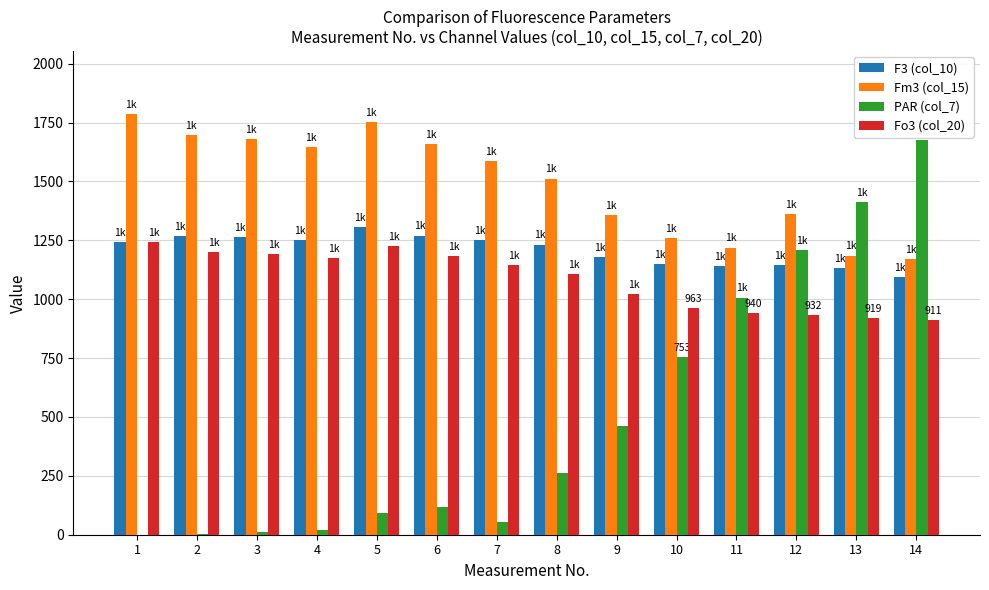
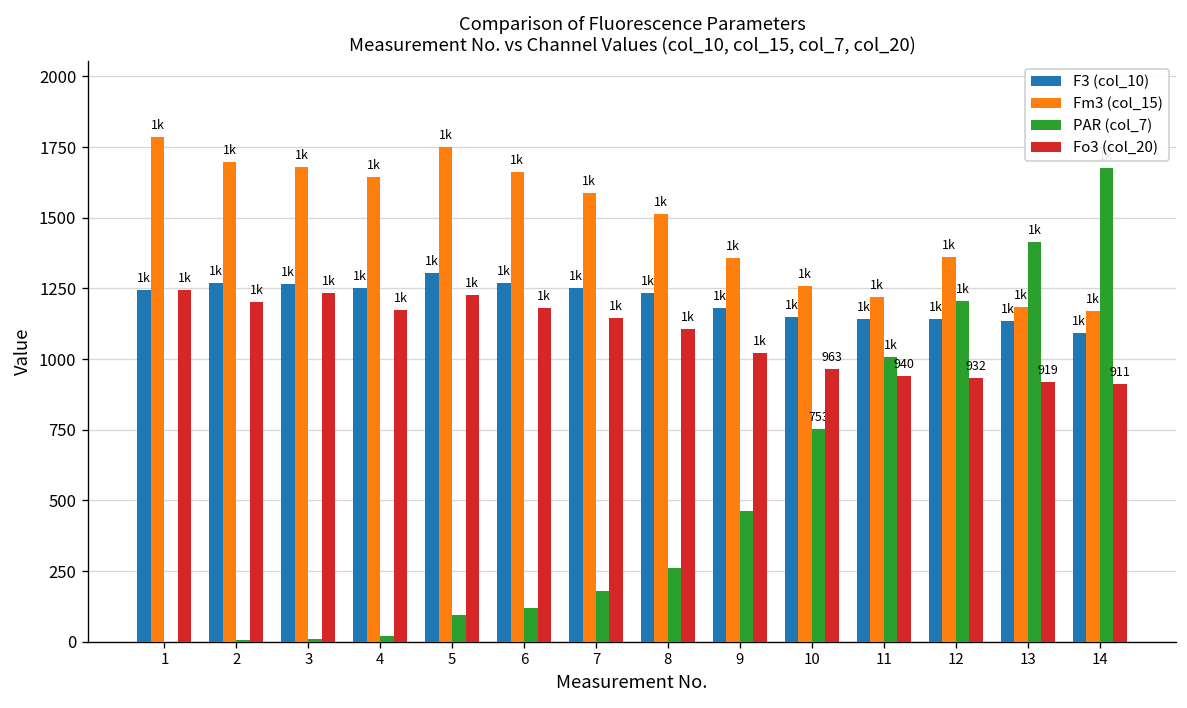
Fo3 (col_20), 3: 1190 -> 1230
PAR (col_7), 7: 60 -> 180
